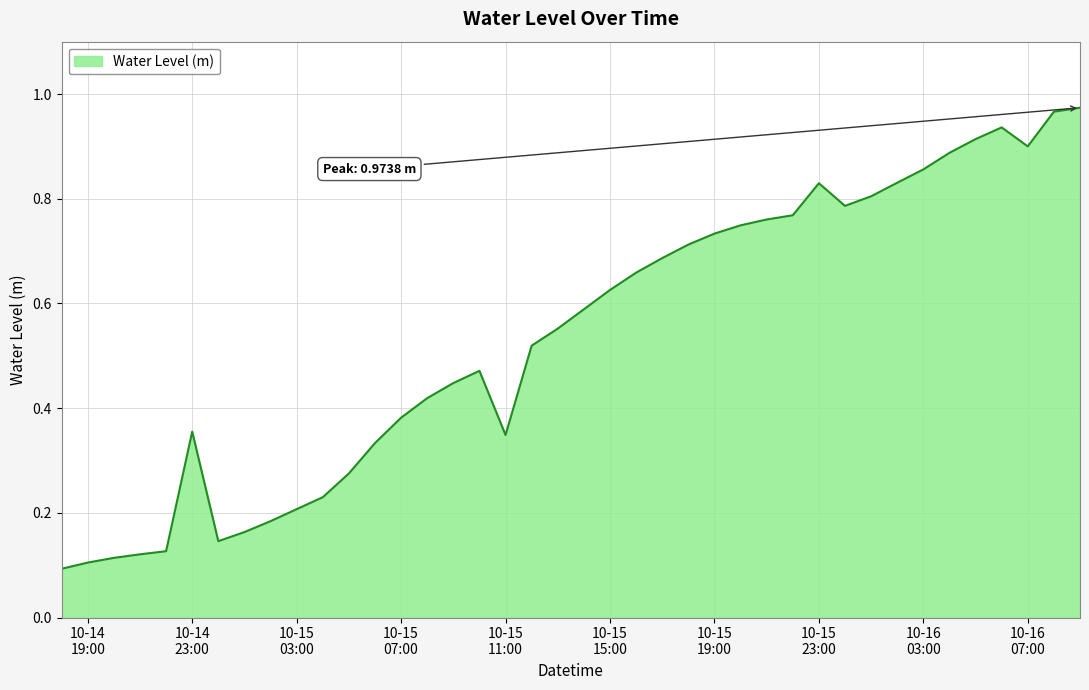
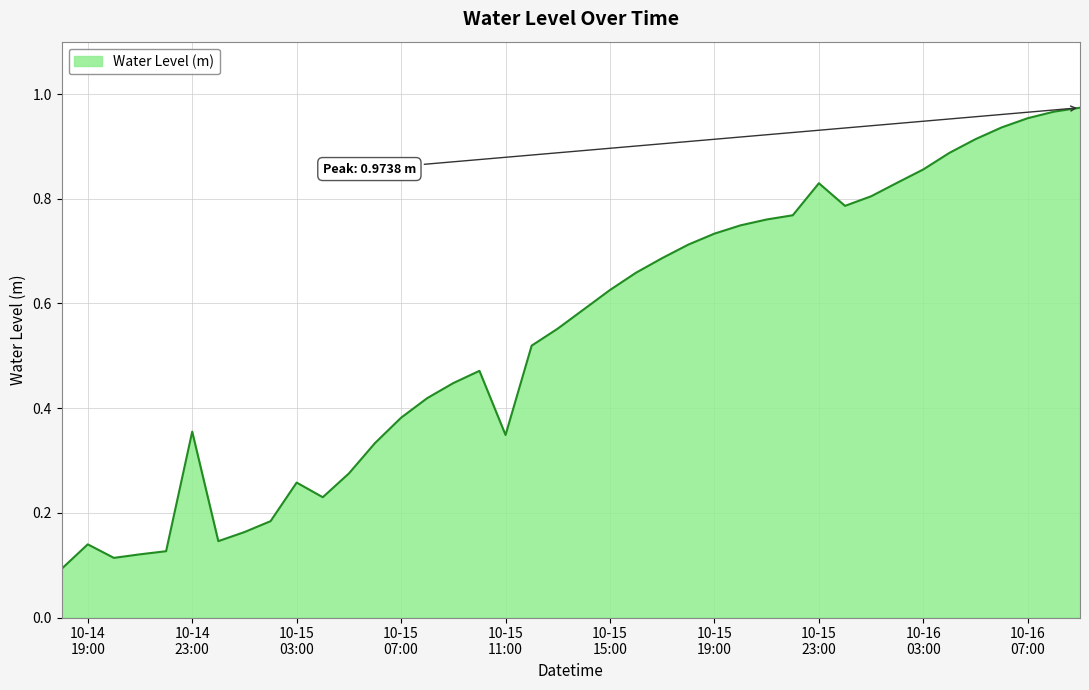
10-14 19:00: 0.10 -> 0.14
10-15 03:00: 0.21 -> 0.26
10-16 07:00: 0.90 -> 0.95
